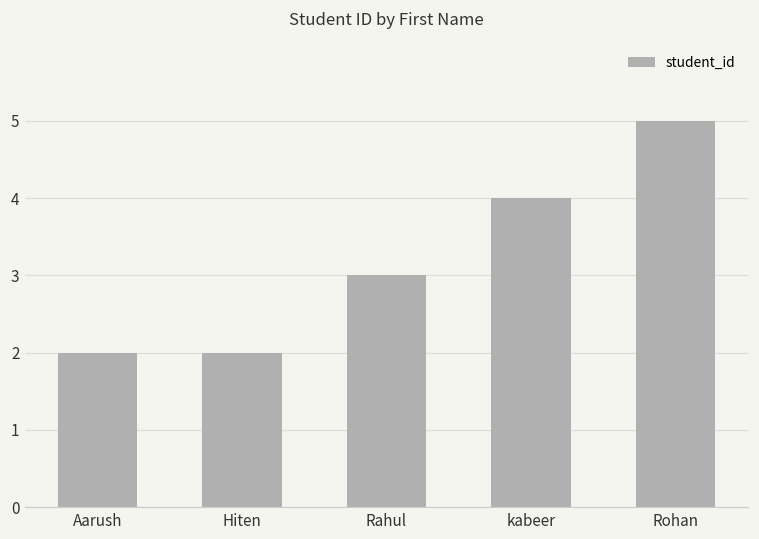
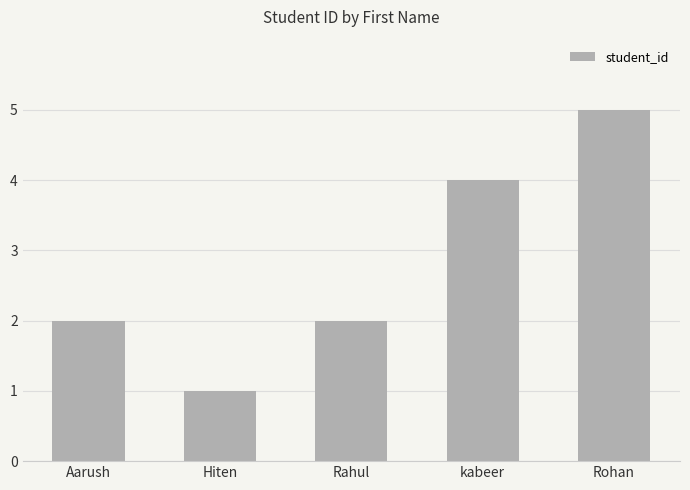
Hiten: 2 -> 1
Rahul: 3 -> 2
